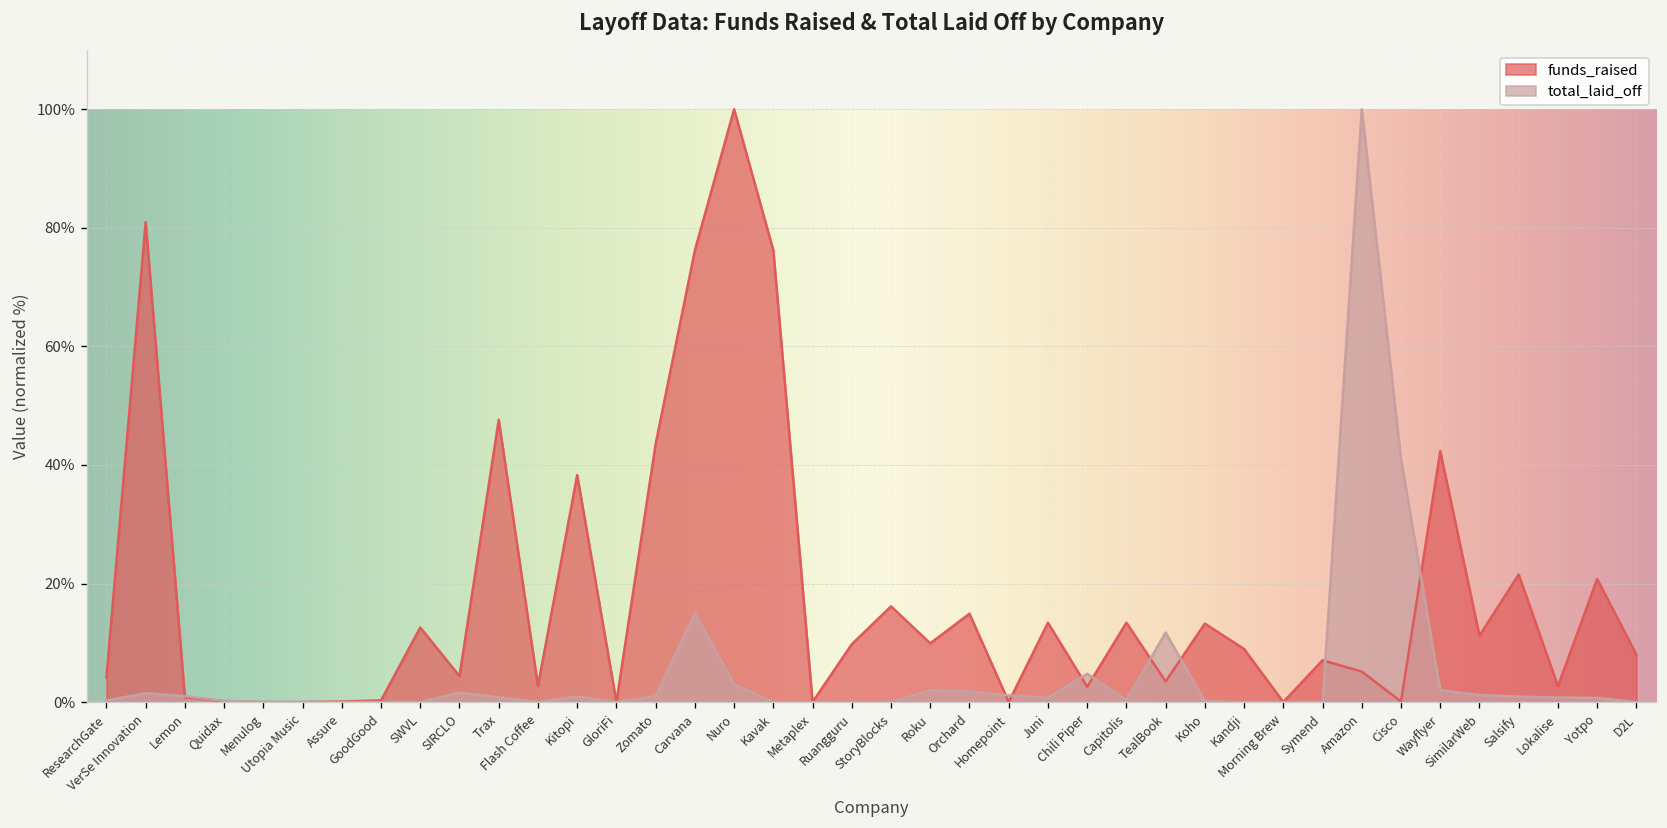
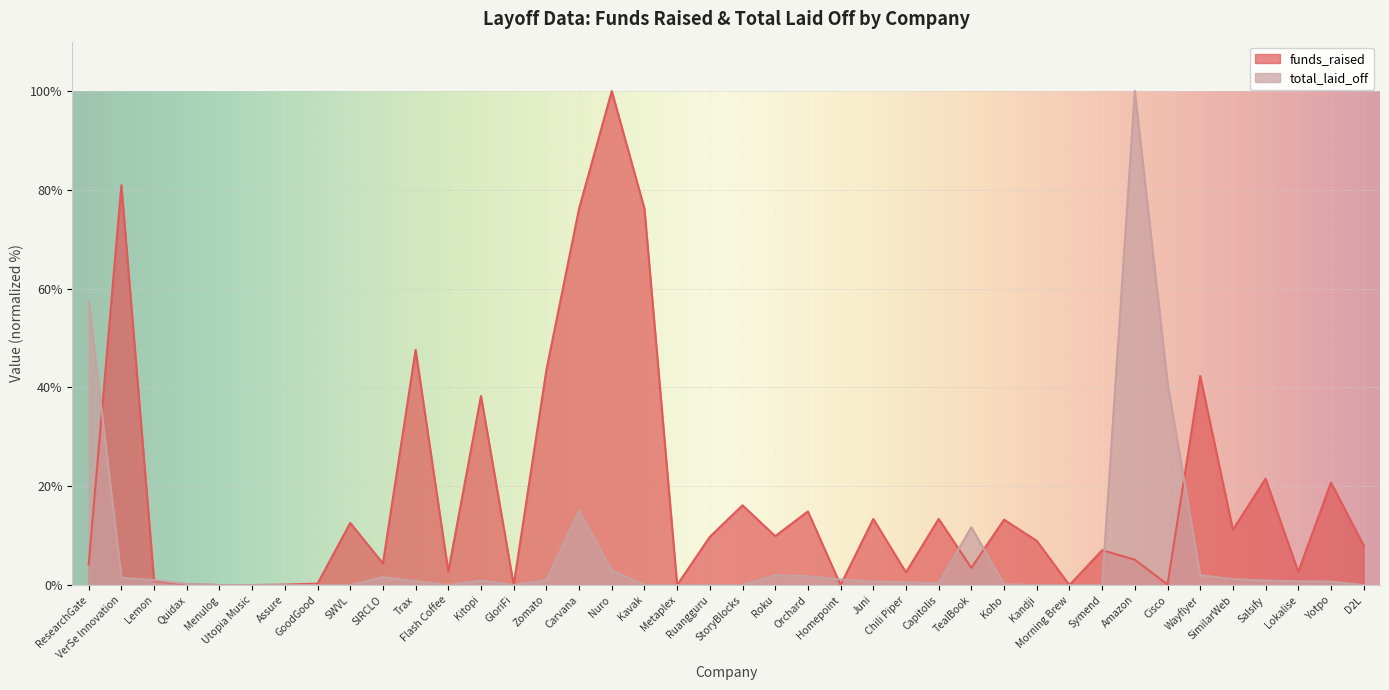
total_laid_off, ResearchGate: 0% -> 57%
total_laid_off, Chili Piper: 5% -> 1%
